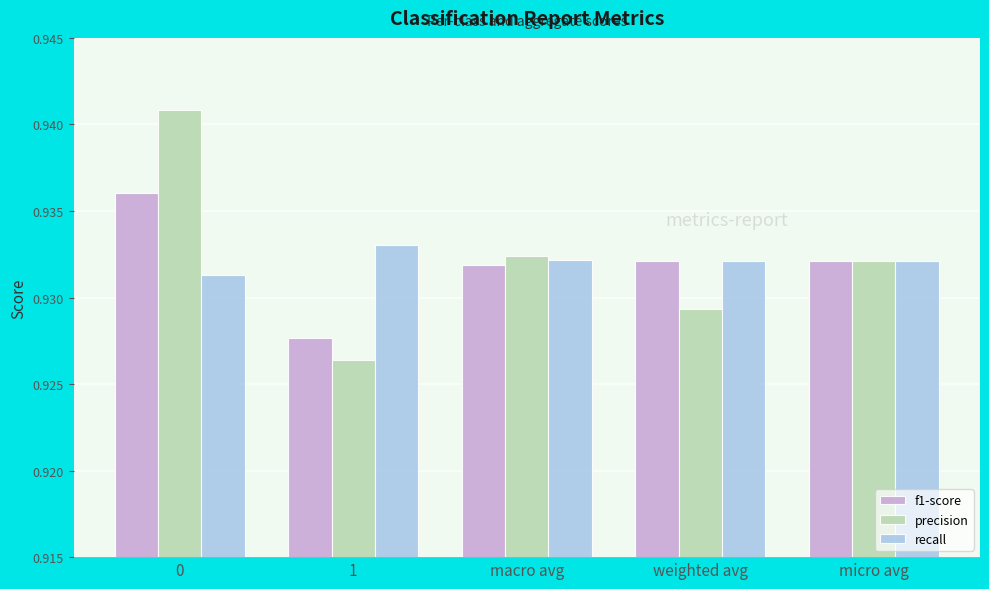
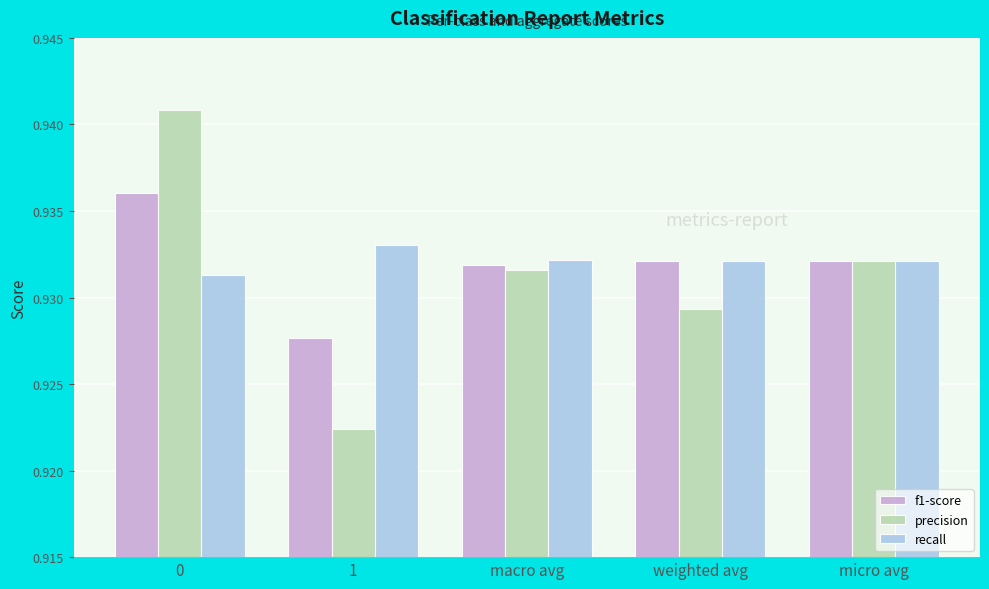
precision, 1: 0.9264 -> 0.9224
precision, macro avg: 0.9324 -> 0.9316
